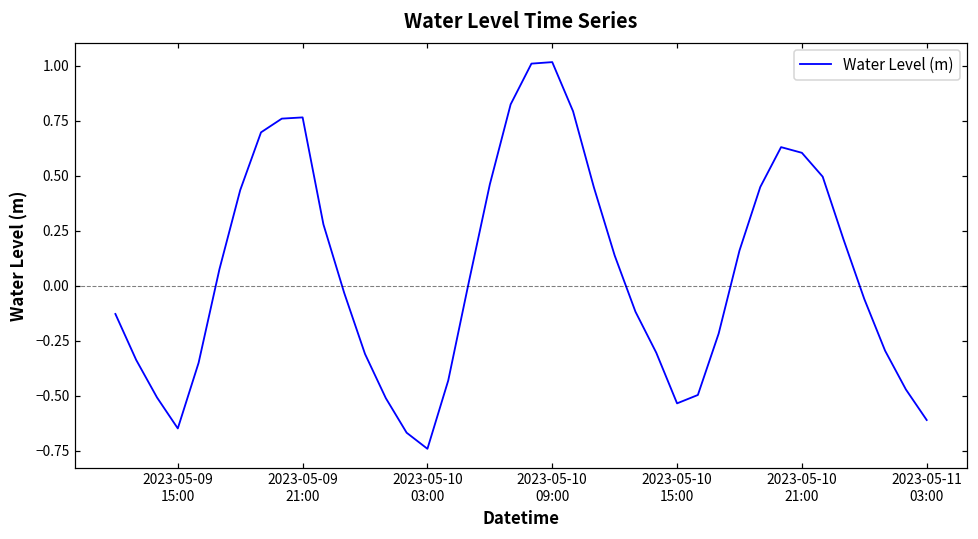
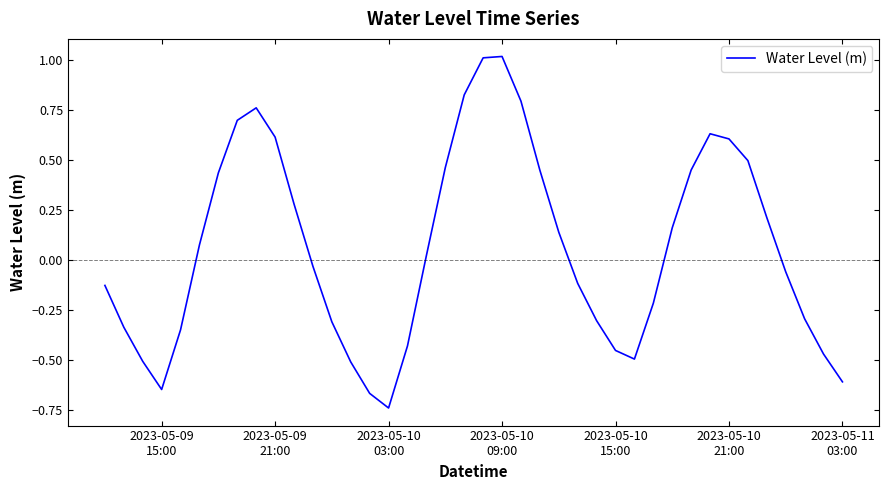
2023-05-09 21:00: 0.77 -> 0.61
2023-05-10 15:00: -0.53 -> -0.45
